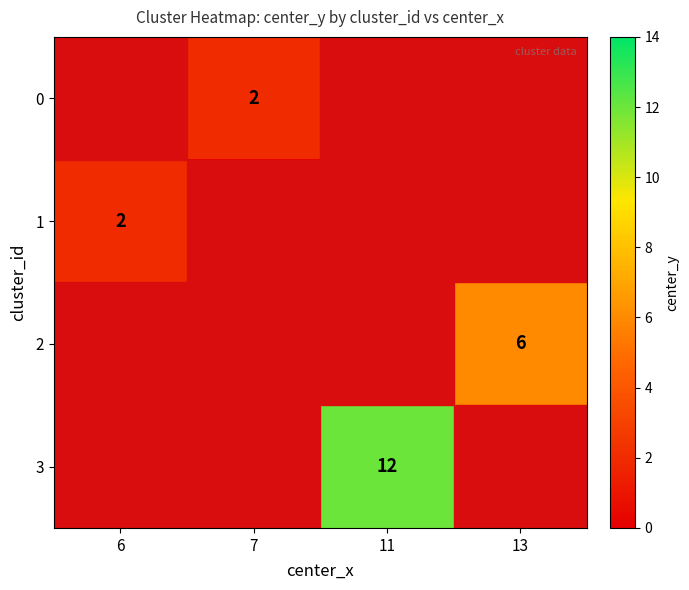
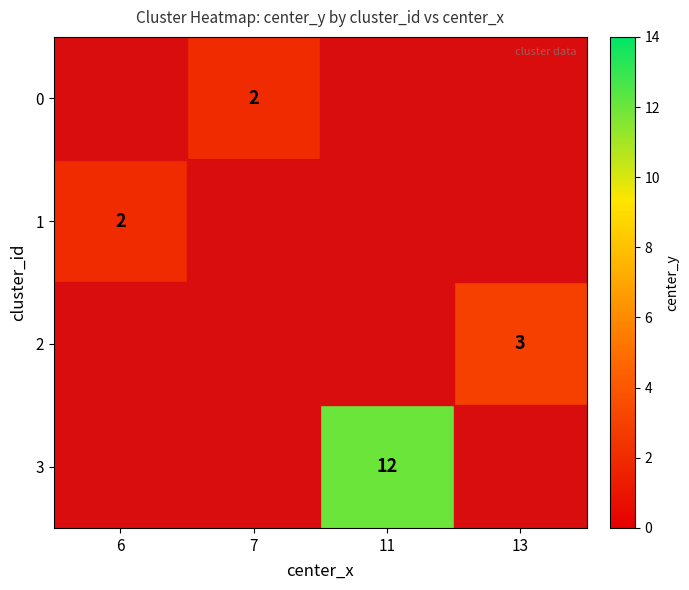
2, 13: 6 -> 3
